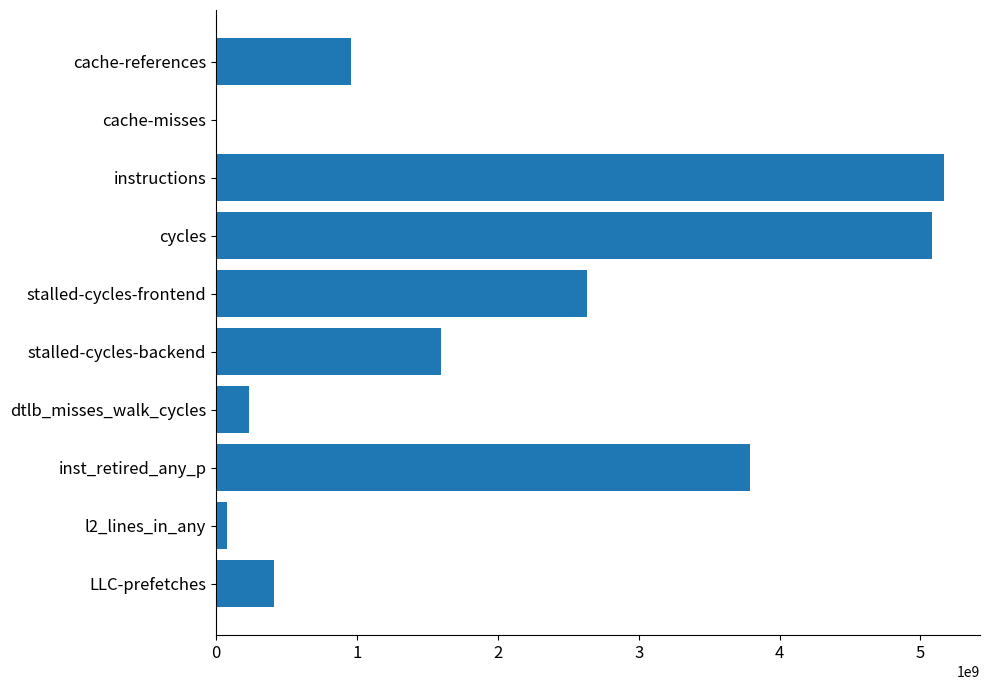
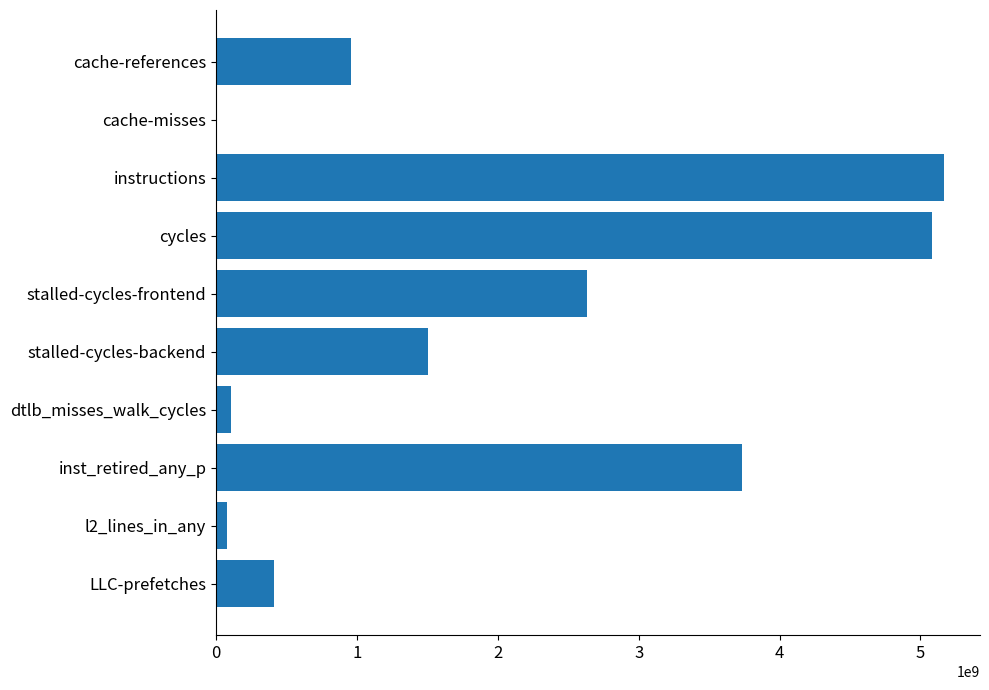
stalled-cycles-backend: 1600000000 -> 1510000000
dtlb_misses_walk_cycles: 240000000 -> 100000000
inst_retired_any_p: 3790000000 -> 3730000000
